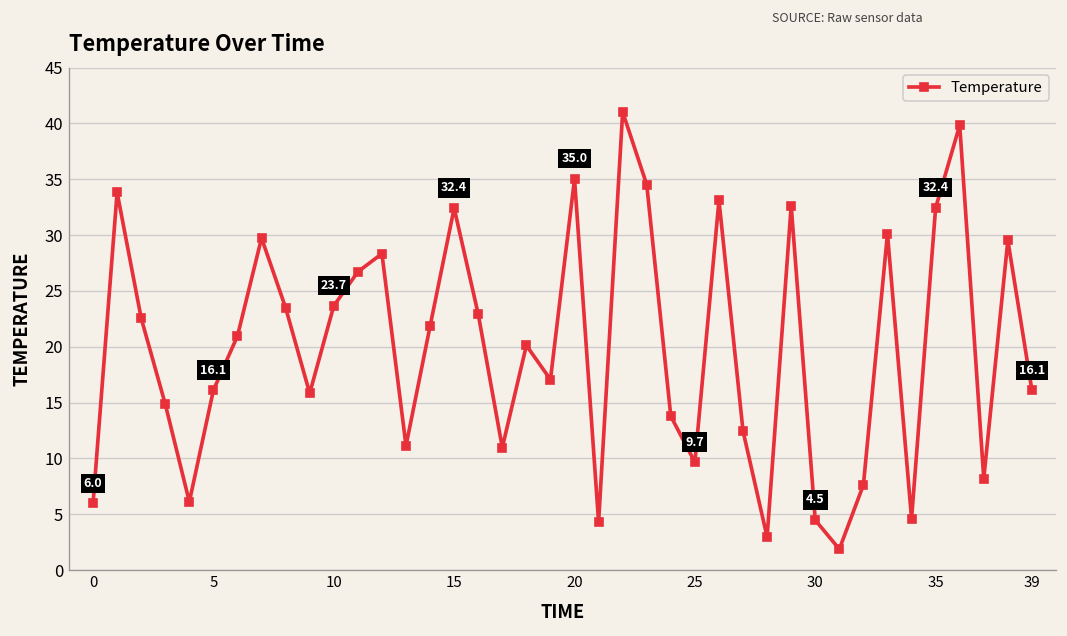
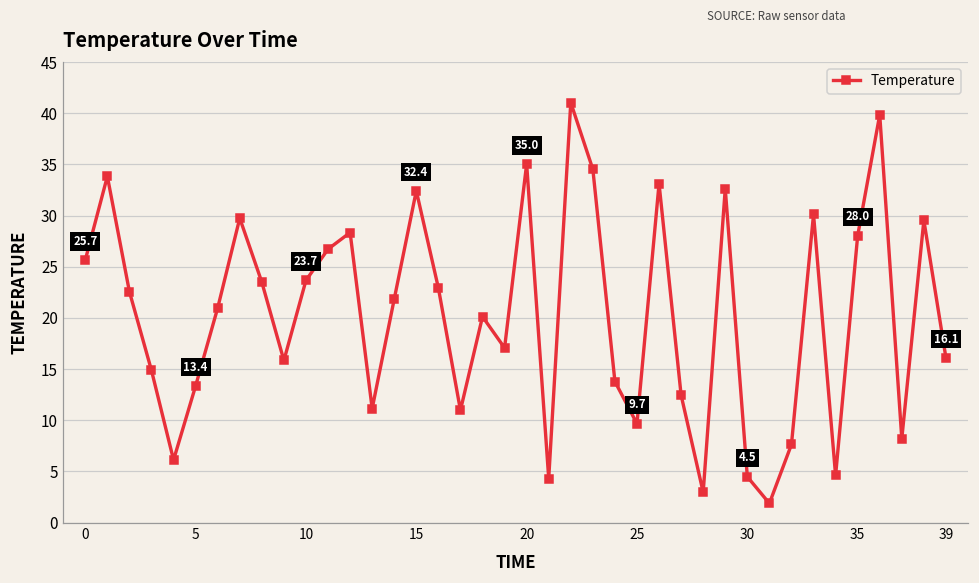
0: 6.0 -> 25.7
5: 16.1 -> 13.4
35: 32.4 -> 28.0
